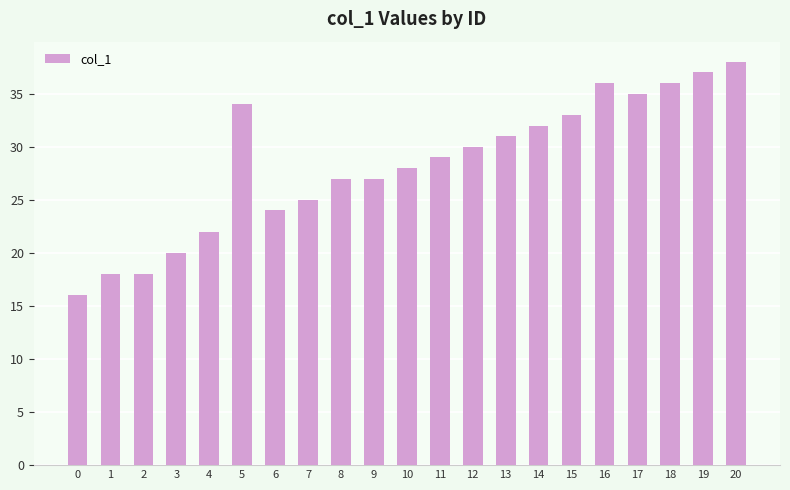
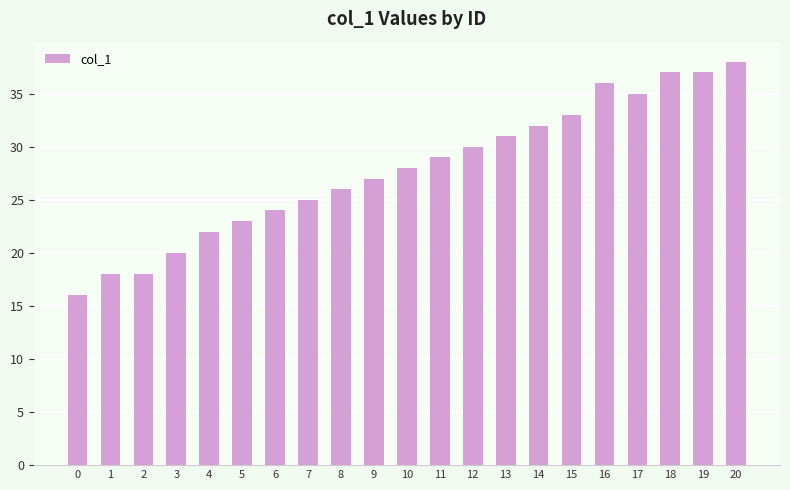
5: 34 -> 23
8: 27 -> 26
18: 36 -> 37
